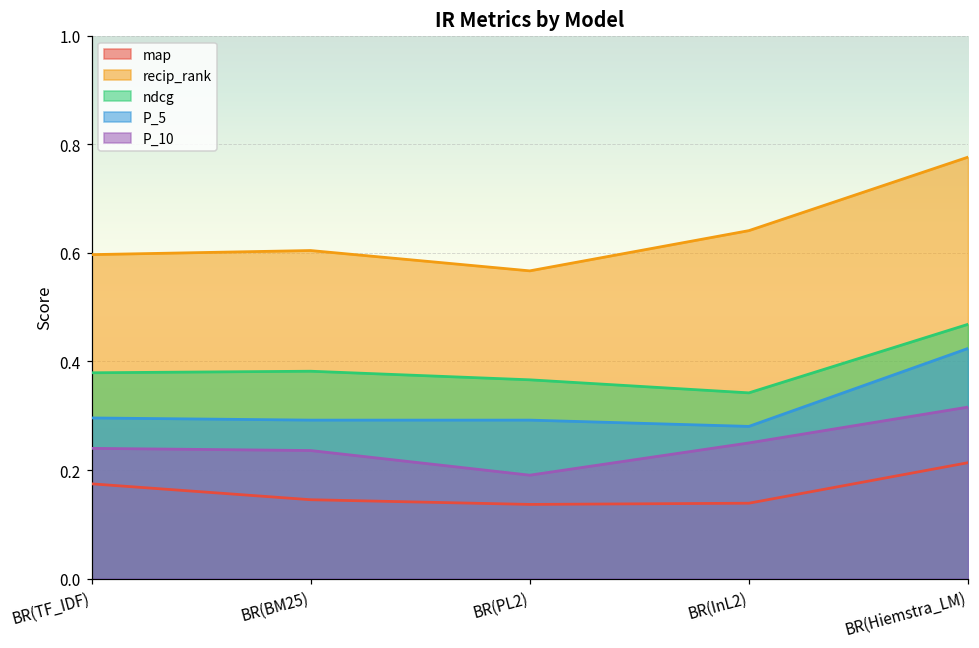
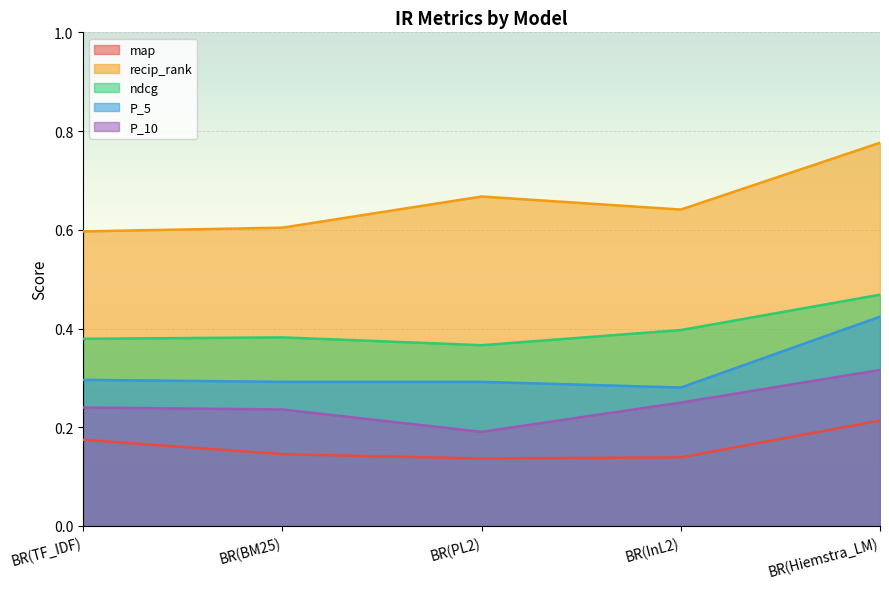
recip_rank, BR(PL2): 0.57 -> 0.67
ndcg, BR(InL2): 0.34 -> 0.40
